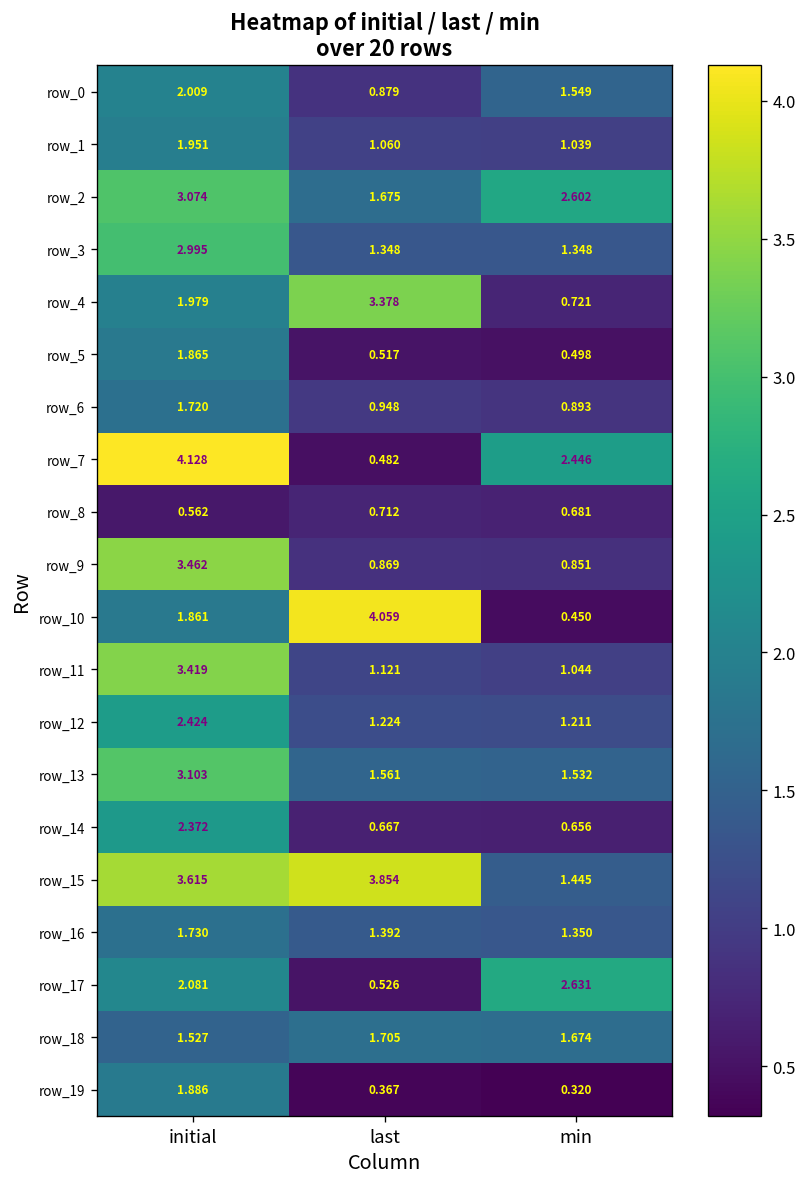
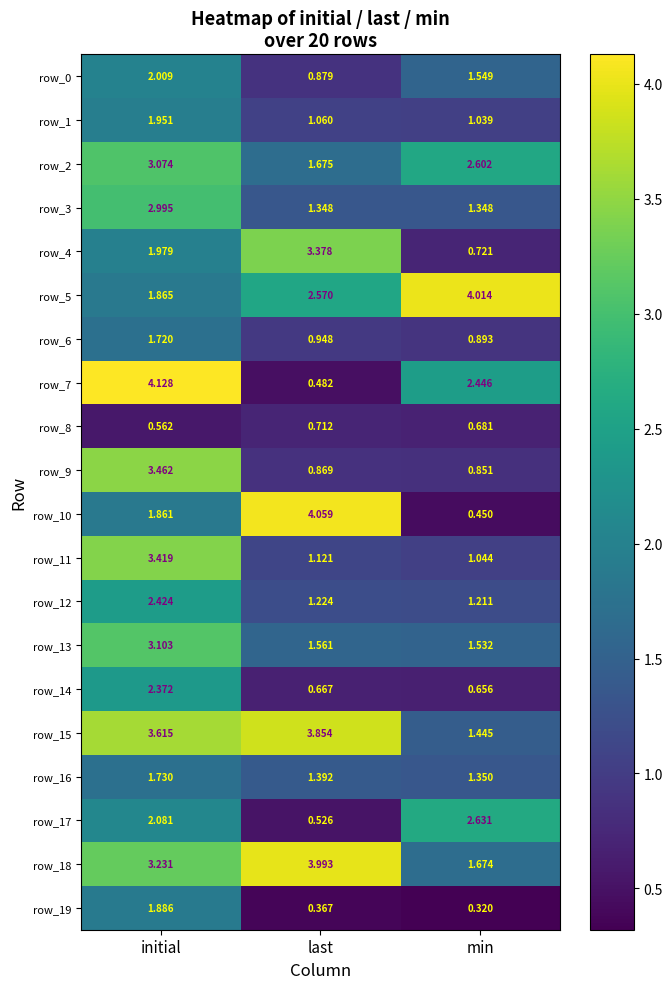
row_5, last: 0.517 -> 2.570
row_5, min: 0.498 -> 4.014
row_18, initial: 1.527 -> 3.231
row_18, last: 1.705 -> 3.993
